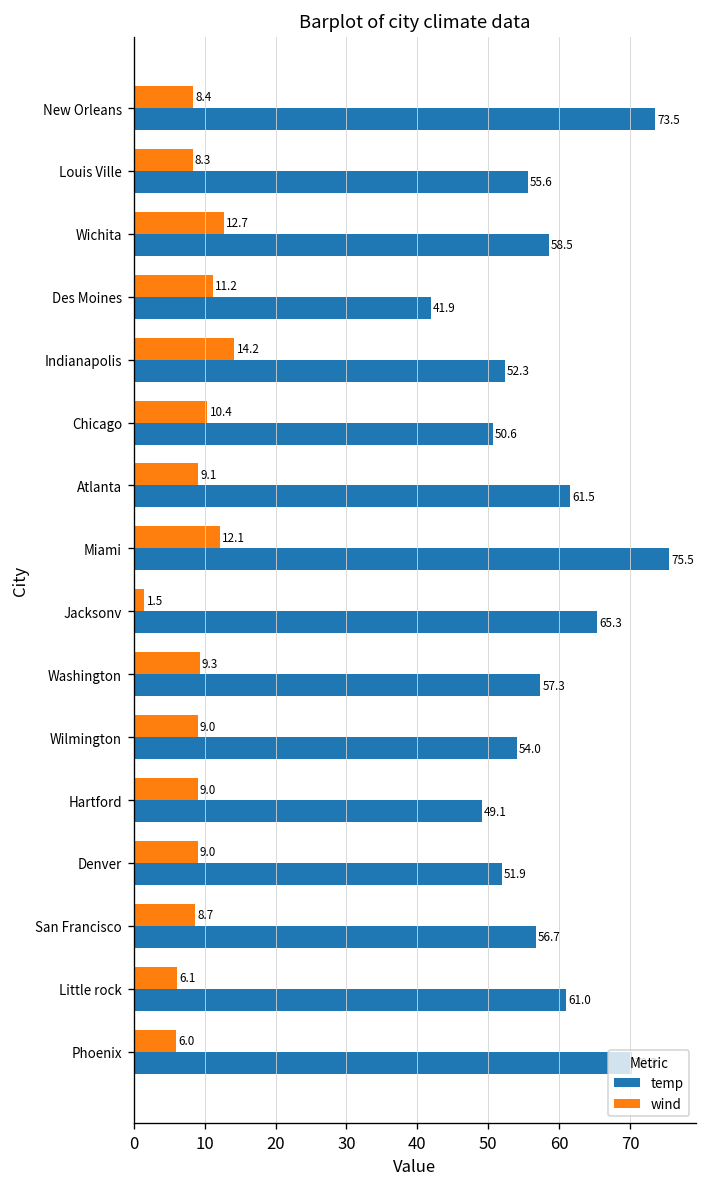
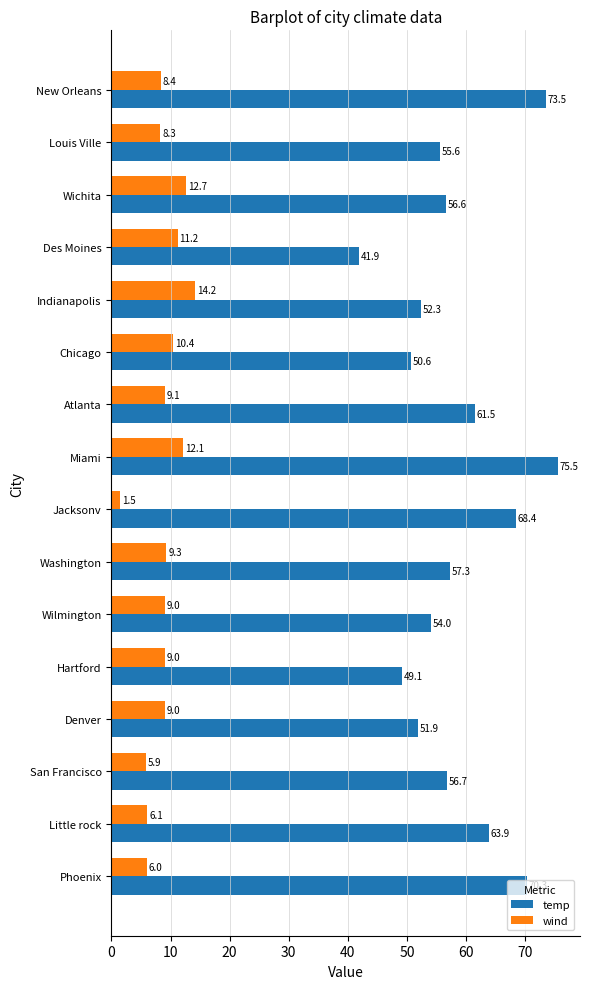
temp, Wichita: 58.5 -> 56.6
temp, Jacksonv: 65.3 -> 68.4
wind, San Francisco: 8.7 -> 5.9
temp, Little rock: 61.0 -> 63.9
